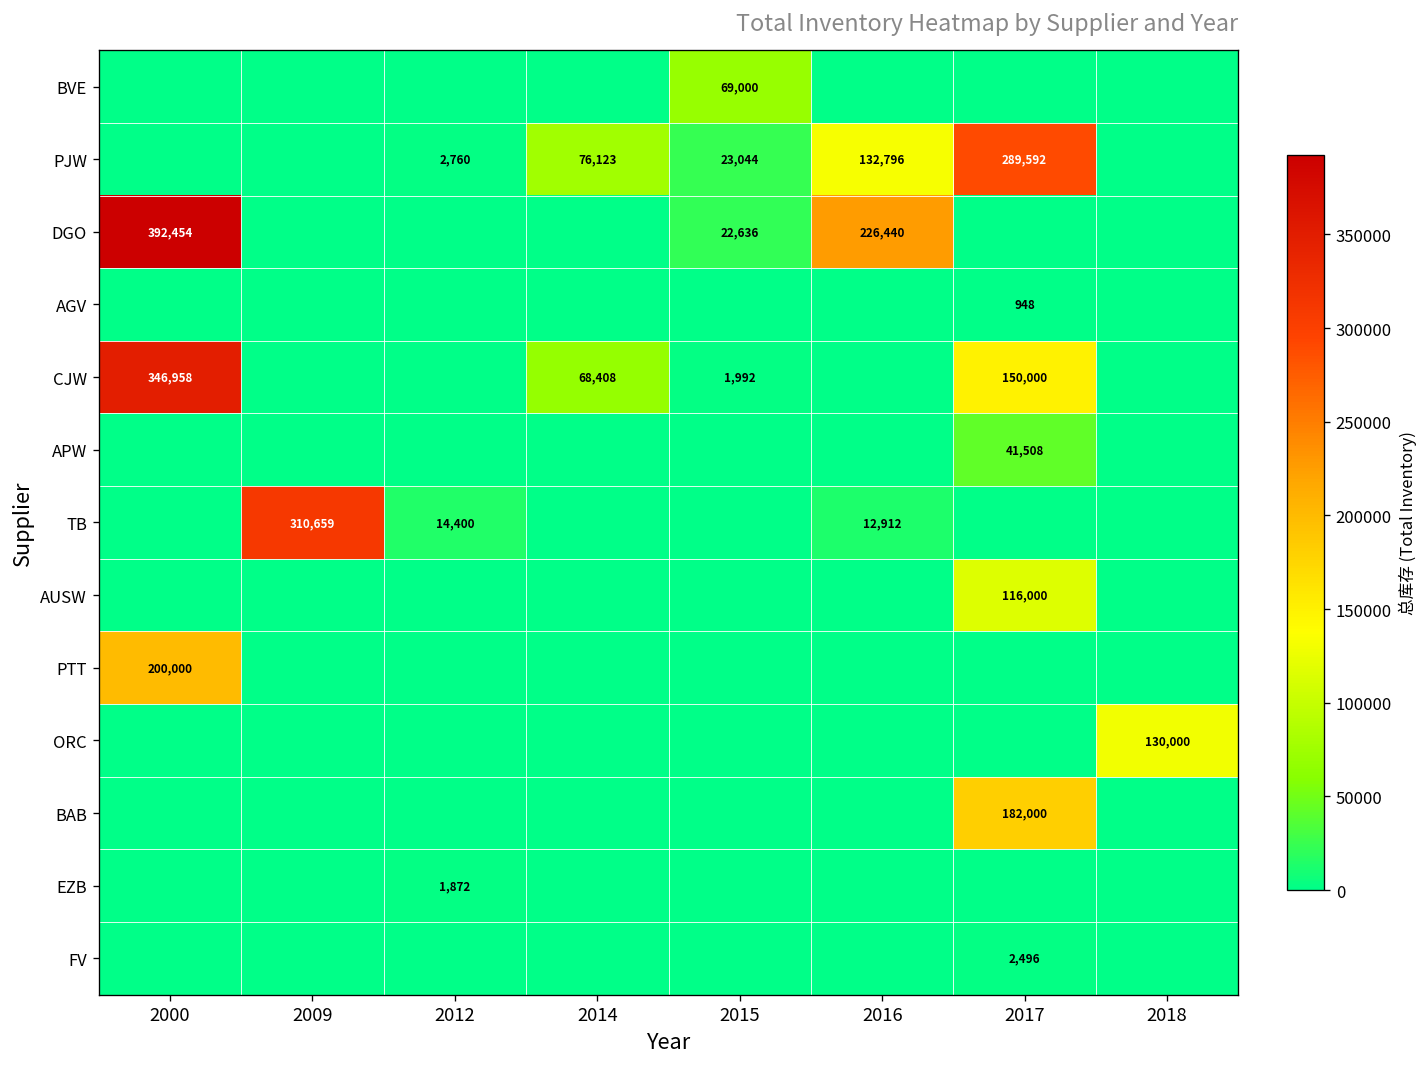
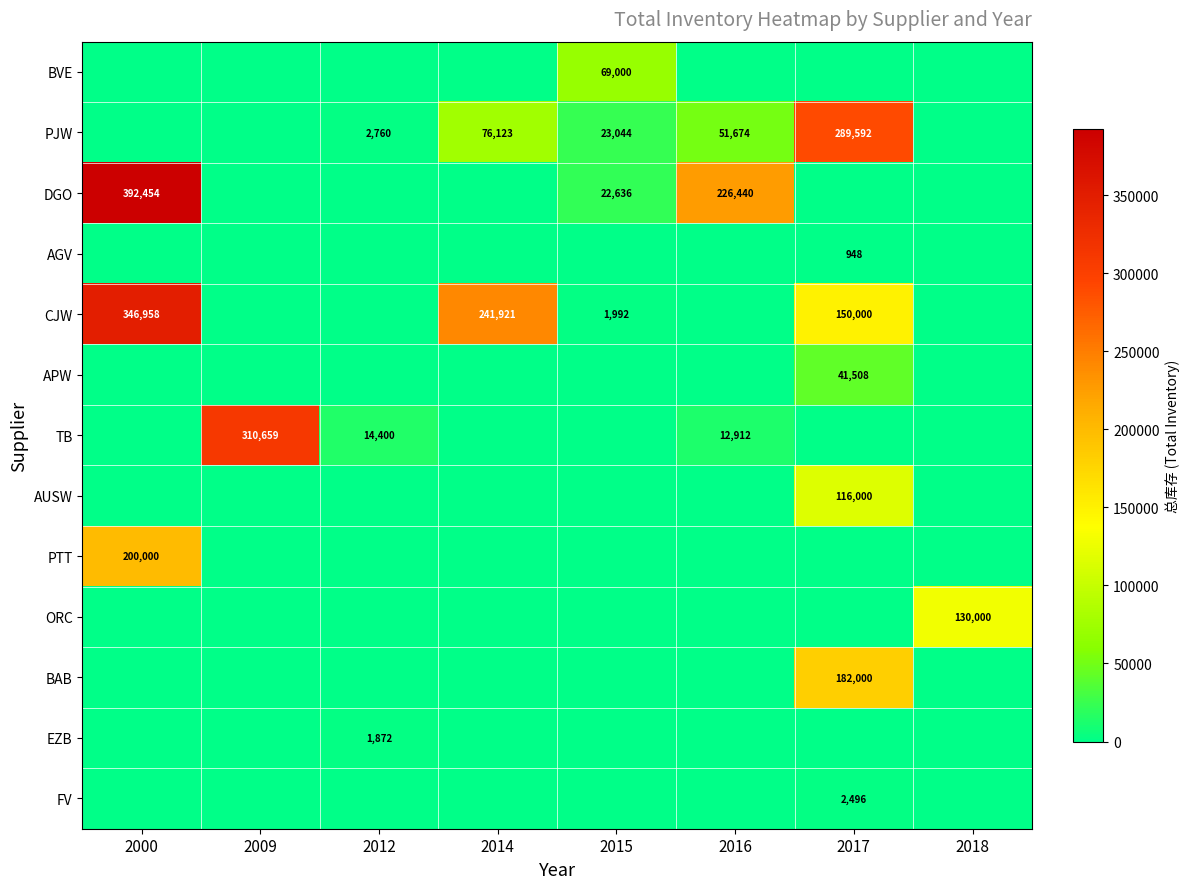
PJW, 2016: 132,796 -> 51,674
CJW, 2014: 68,408 -> 241,921
